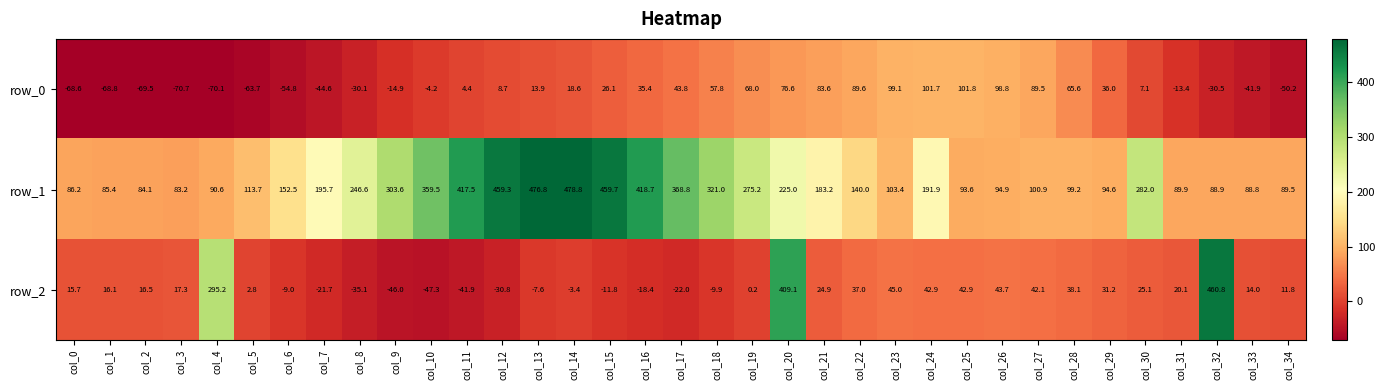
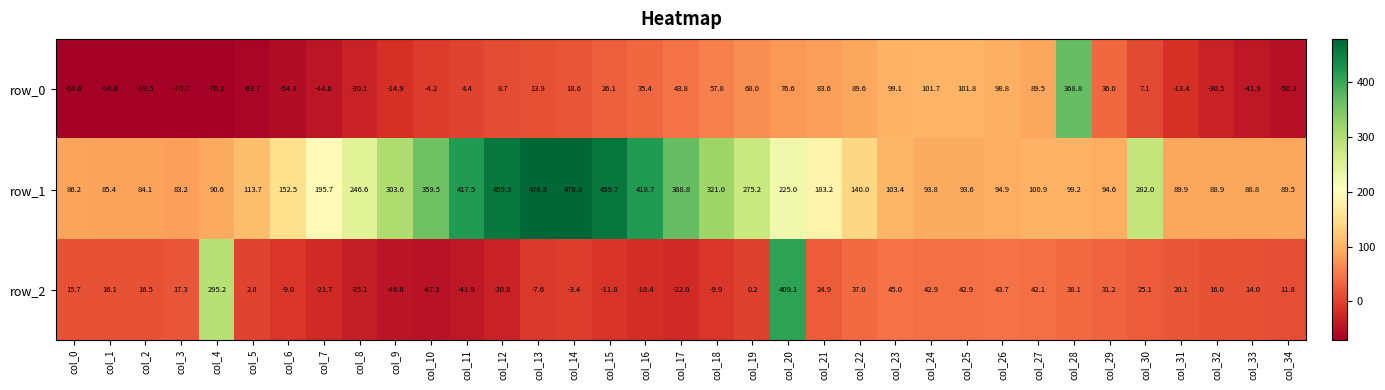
row_0, col_28: 65.6 -> 368.8
row_1, col_24: 191.9 -> 93.8
row_2, col_32: 460.8 -> 16.0
